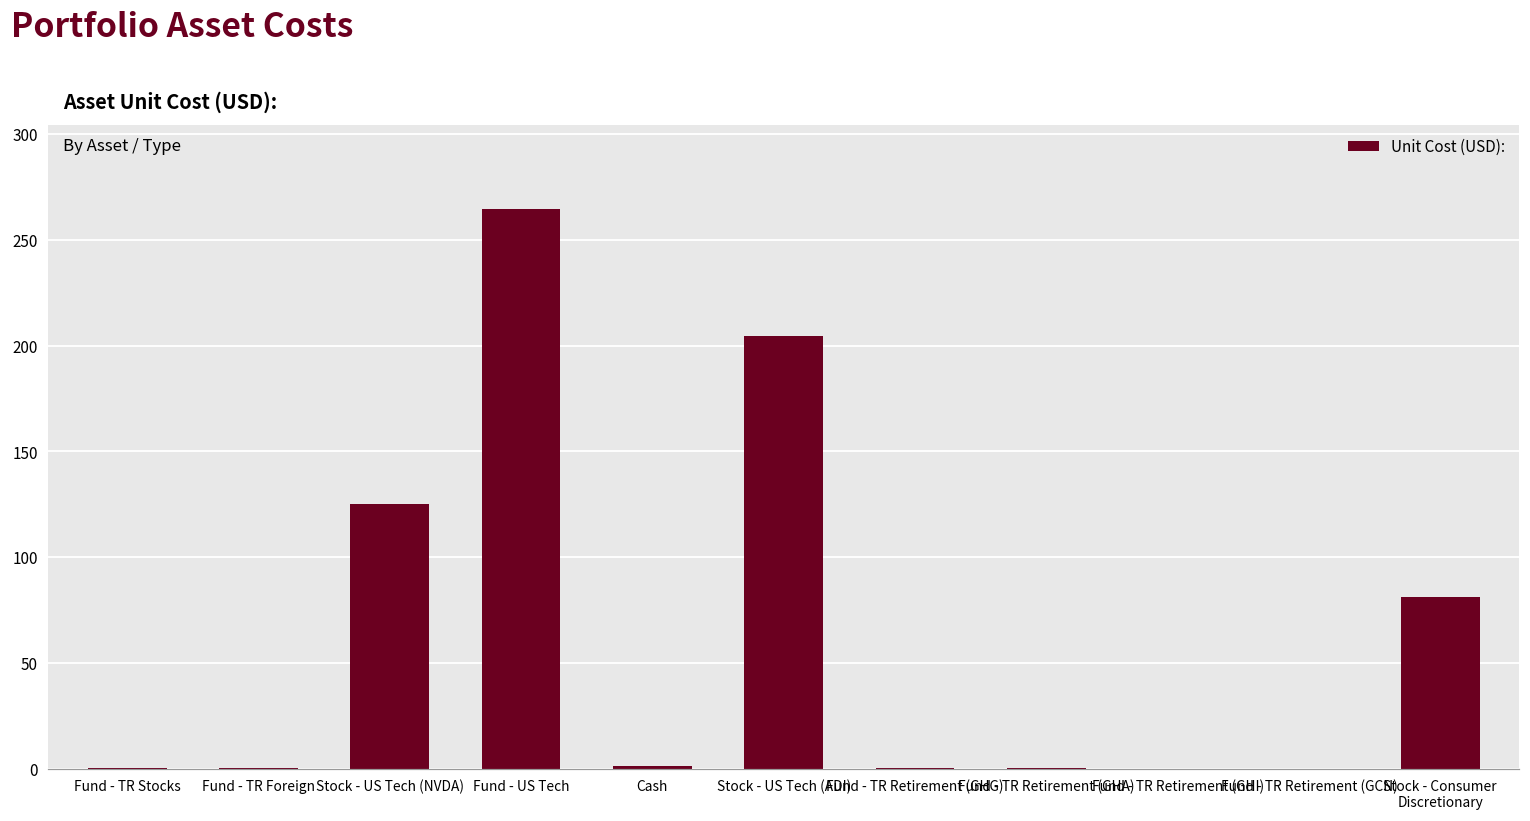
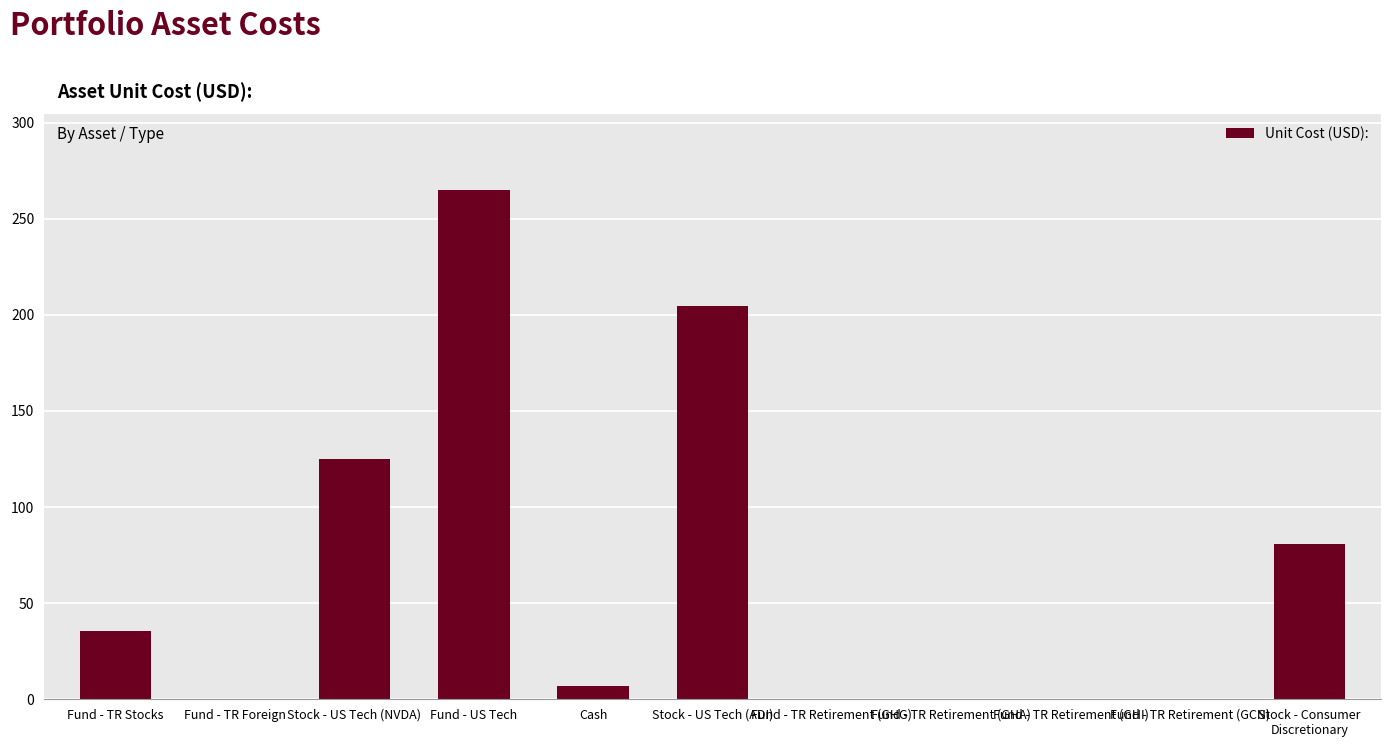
Fund - TR Stocks: 0 -> 35
Cash: 1 -> 7
